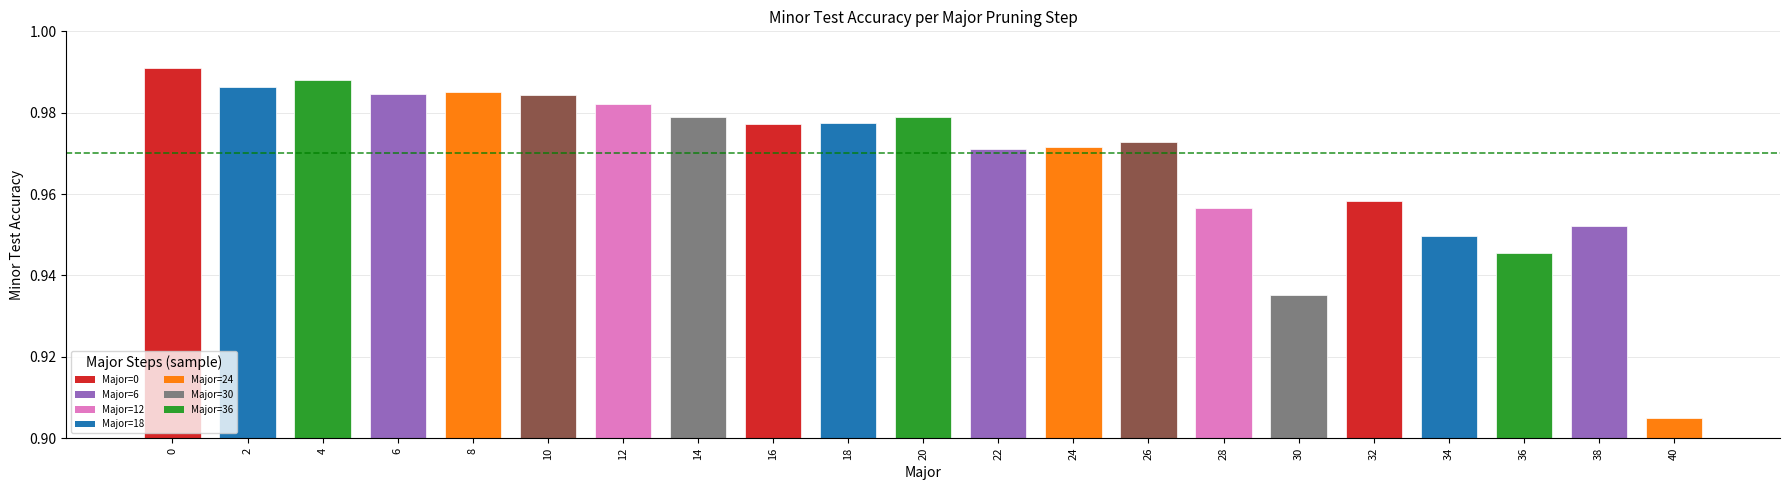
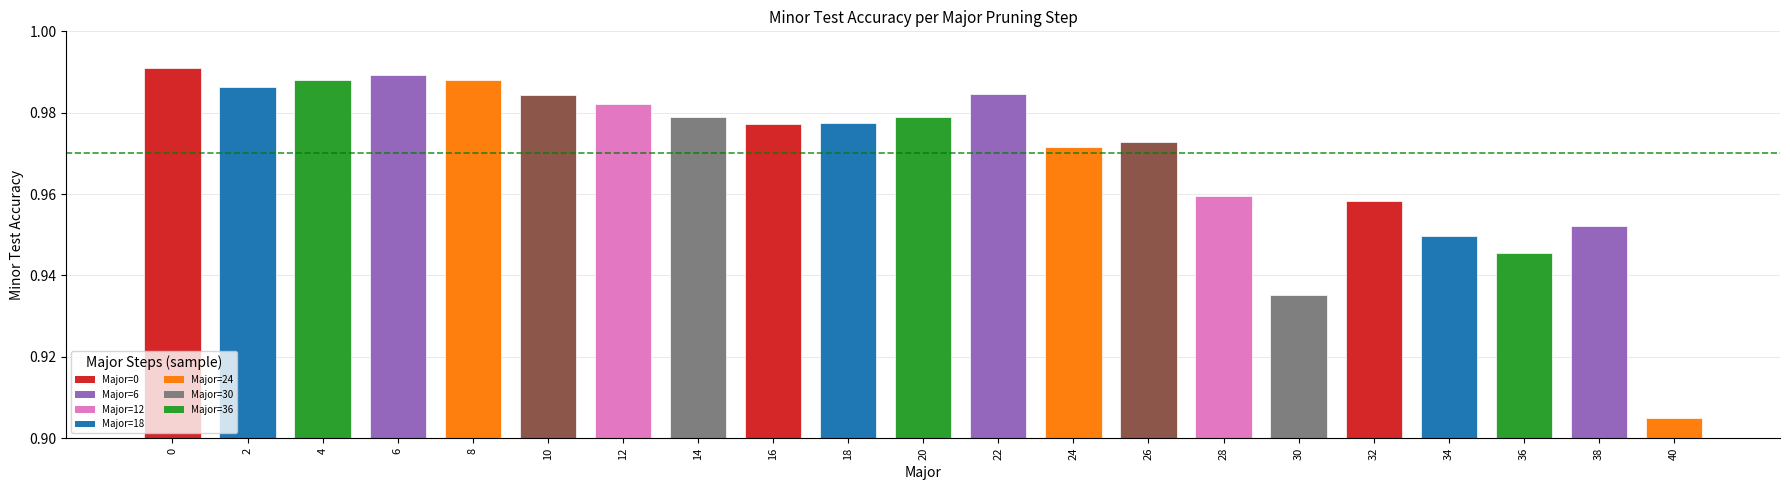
6: 0.985 -> 0.989
8: 0.985 -> 0.988
22: 0.971 -> 0.985
28: 0.957 -> 0.960
